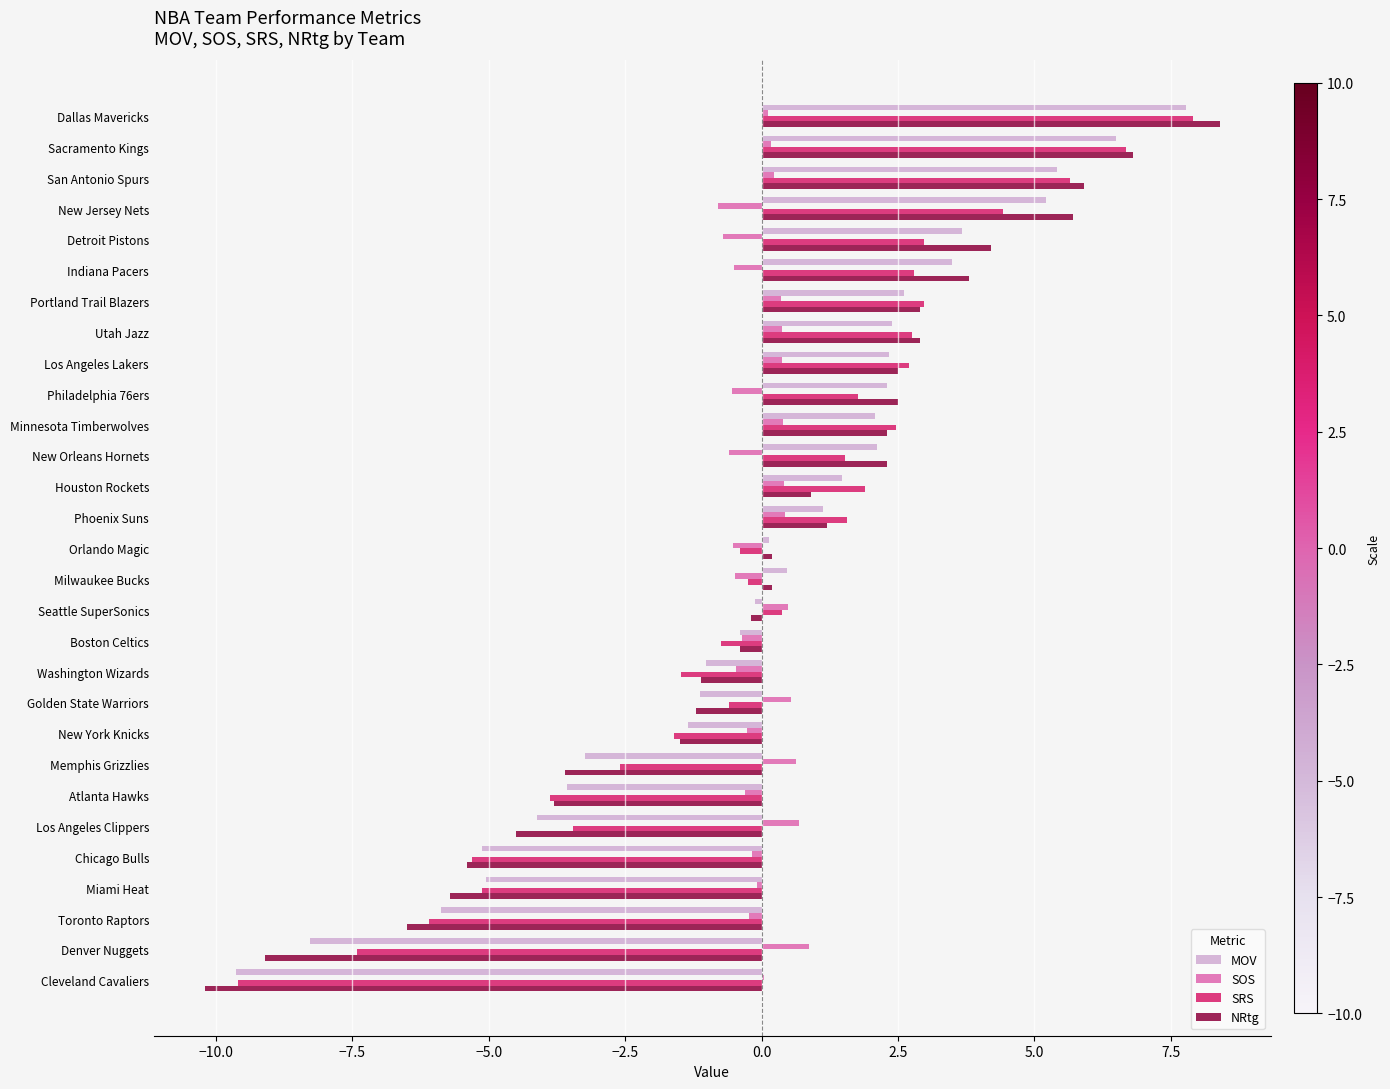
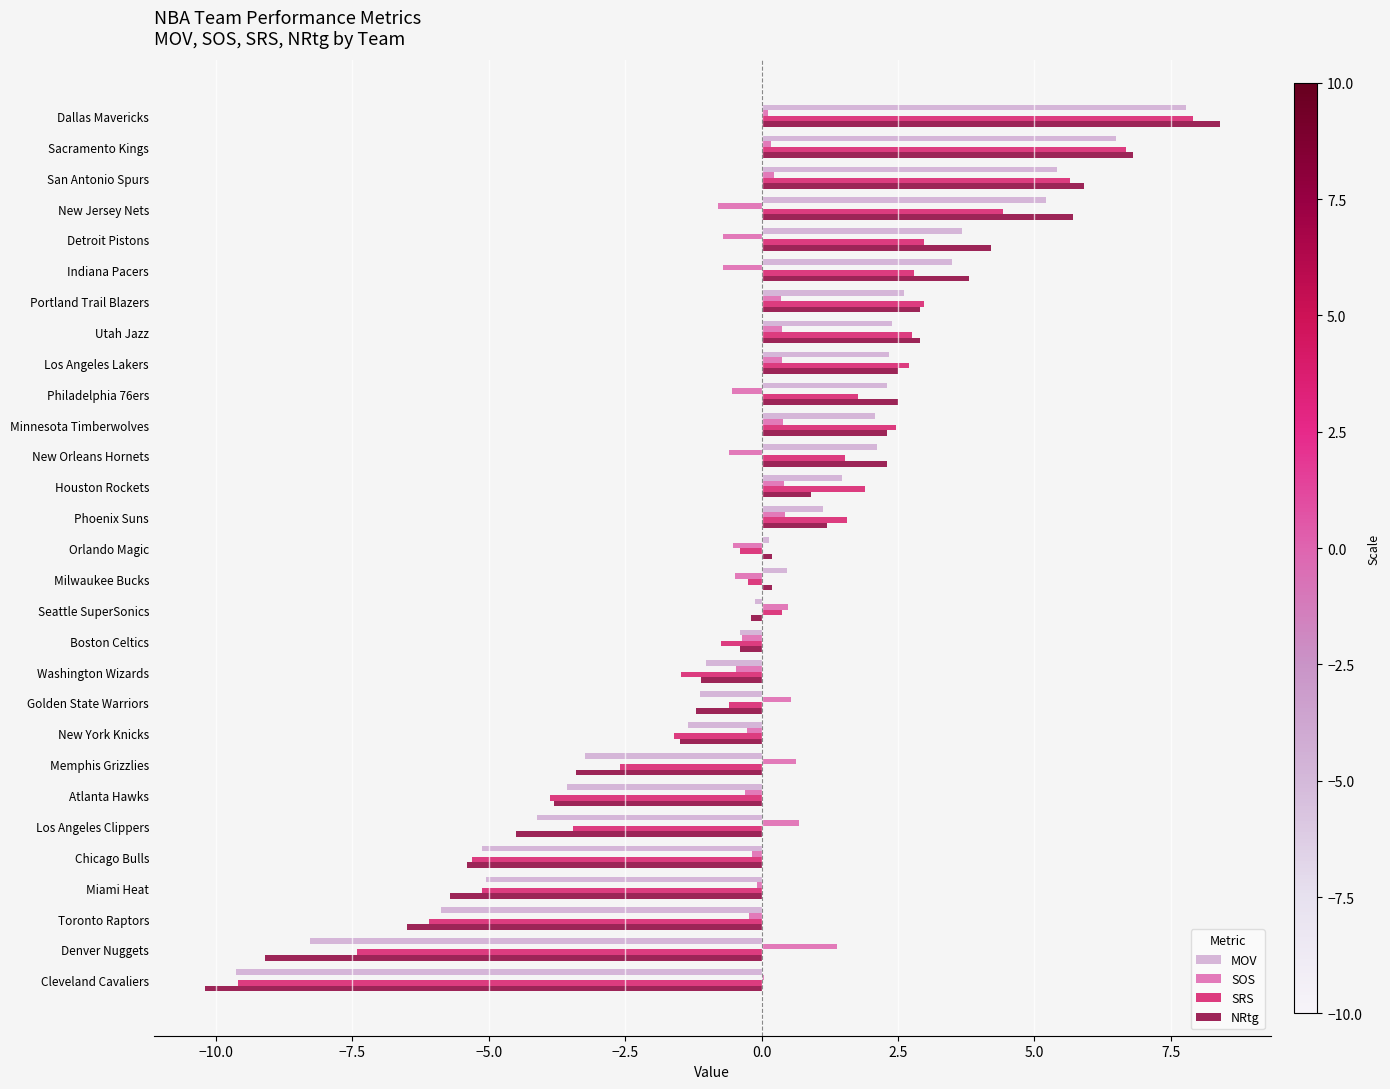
SOS, Indiana Pacers: -0.5 -> -0.7
NRtg, Memphis Grizzlies: -3.6 -> -3.4
SOS, Denver Nuggets: 0.9 -> 1.4
